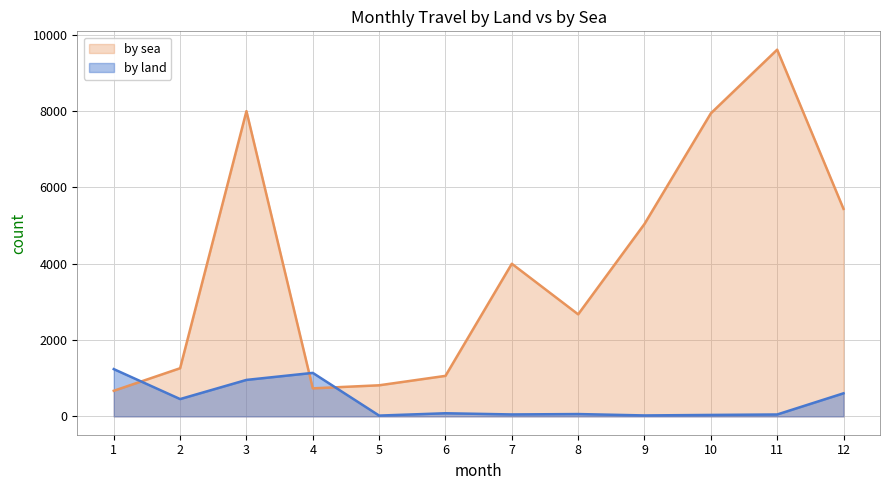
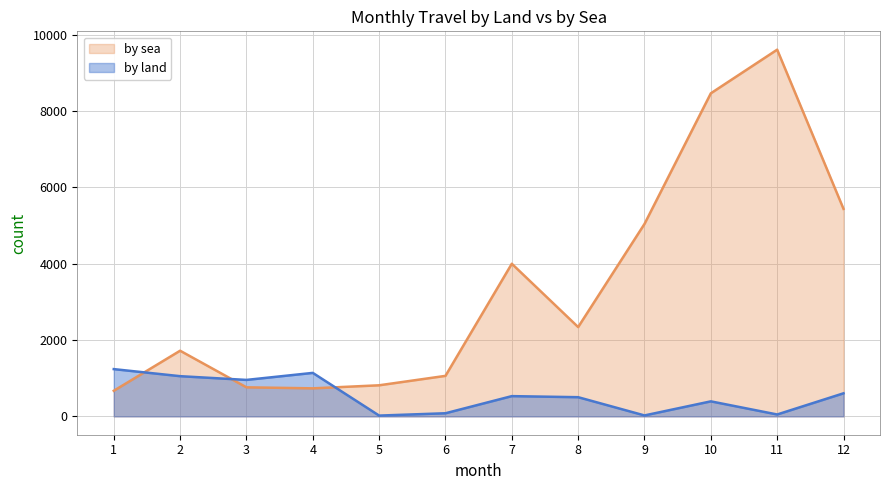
by sea, 2: 1300 -> 1700
by land, 2: 500 -> 1100
by sea, 3: 8000 -> 800
by land, 7: 100 -> 500
by sea, 8: 2700 -> 2300
by land, 8: 100 -> 500
by sea, 10: 7900 -> 8500
by land, 10: 0 -> 400
